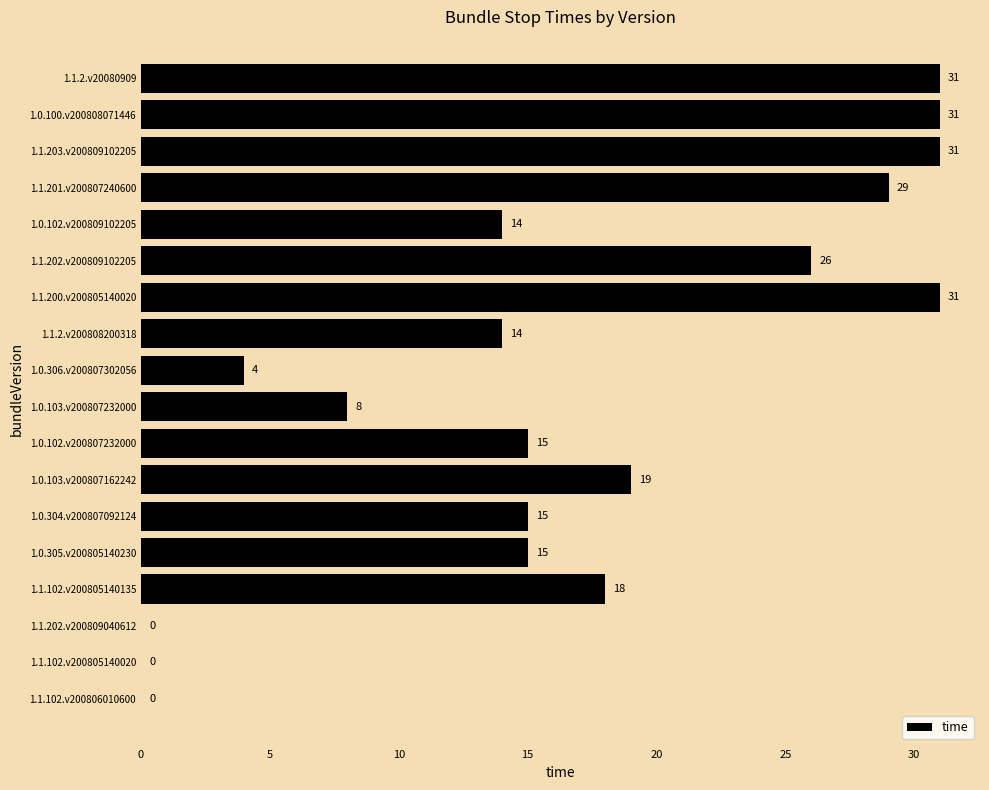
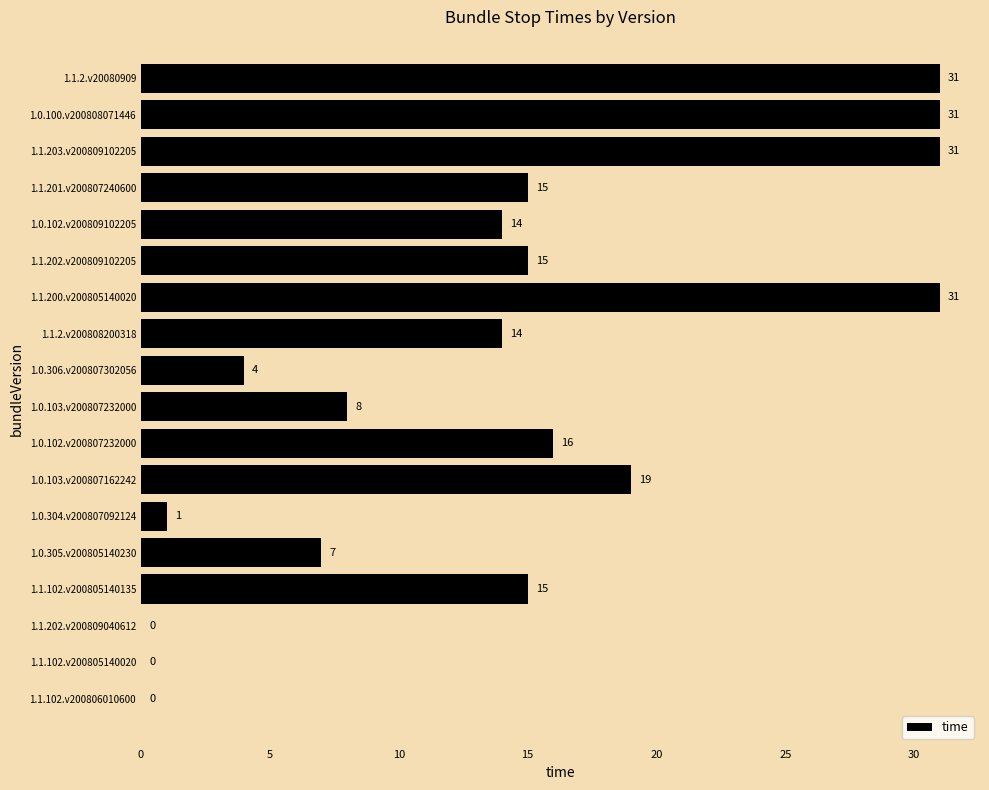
1.1.201.v200807240600: 29 -> 15
1.1.202.v200809102205: 26 -> 15
1.0.102.v200807232000: 15 -> 16
1.0.304.v200807092124: 15 -> 1
1.0.305.v200805140230: 15 -> 7
1.1.102.v200805140135: 18 -> 15
